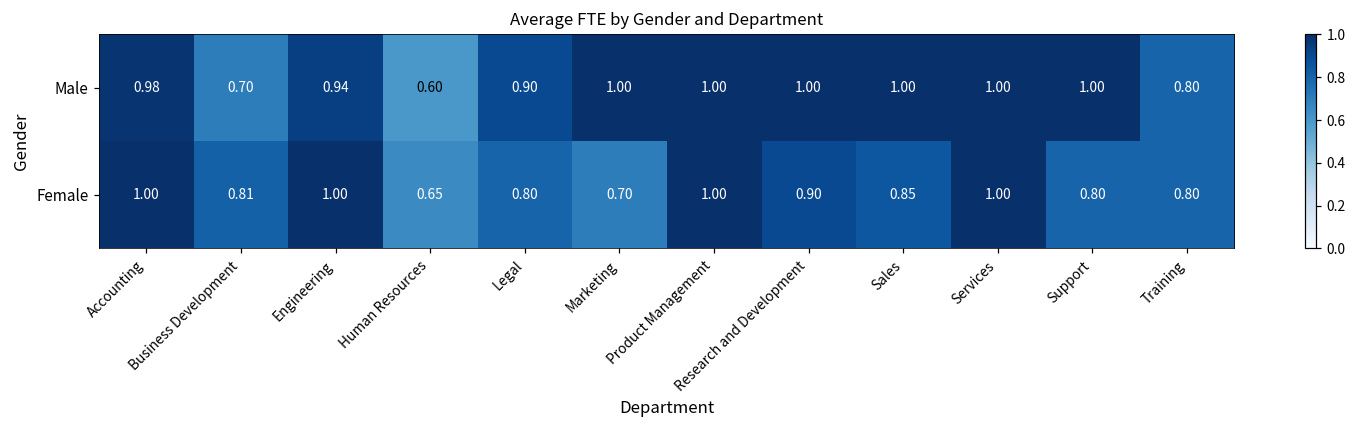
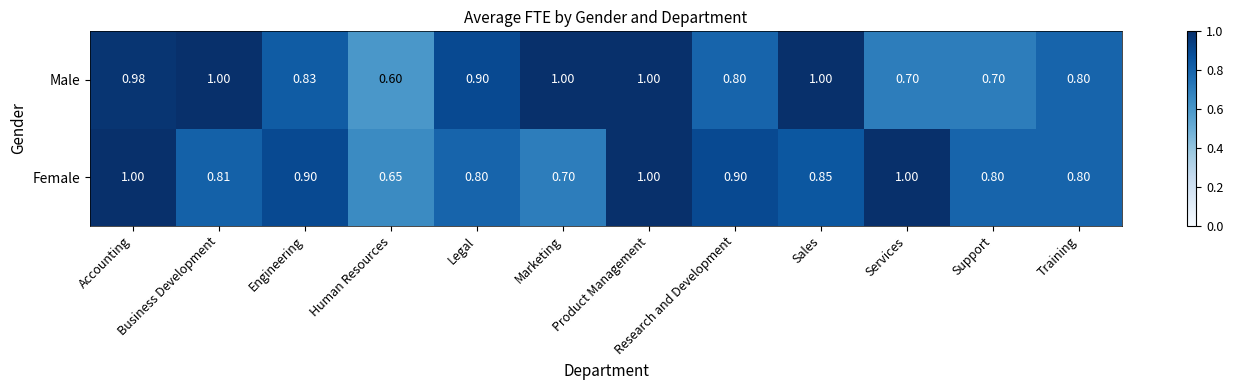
Male, Business Development: 0.70 -> 1.00
Male, Engineering: 0.94 -> 0.83
Male, Research and Development: 1.00 -> 0.80
Male, Services: 1.00 -> 0.70
Male, Support: 1.00 -> 0.70
Female, Engineering: 1.00 -> 0.90
